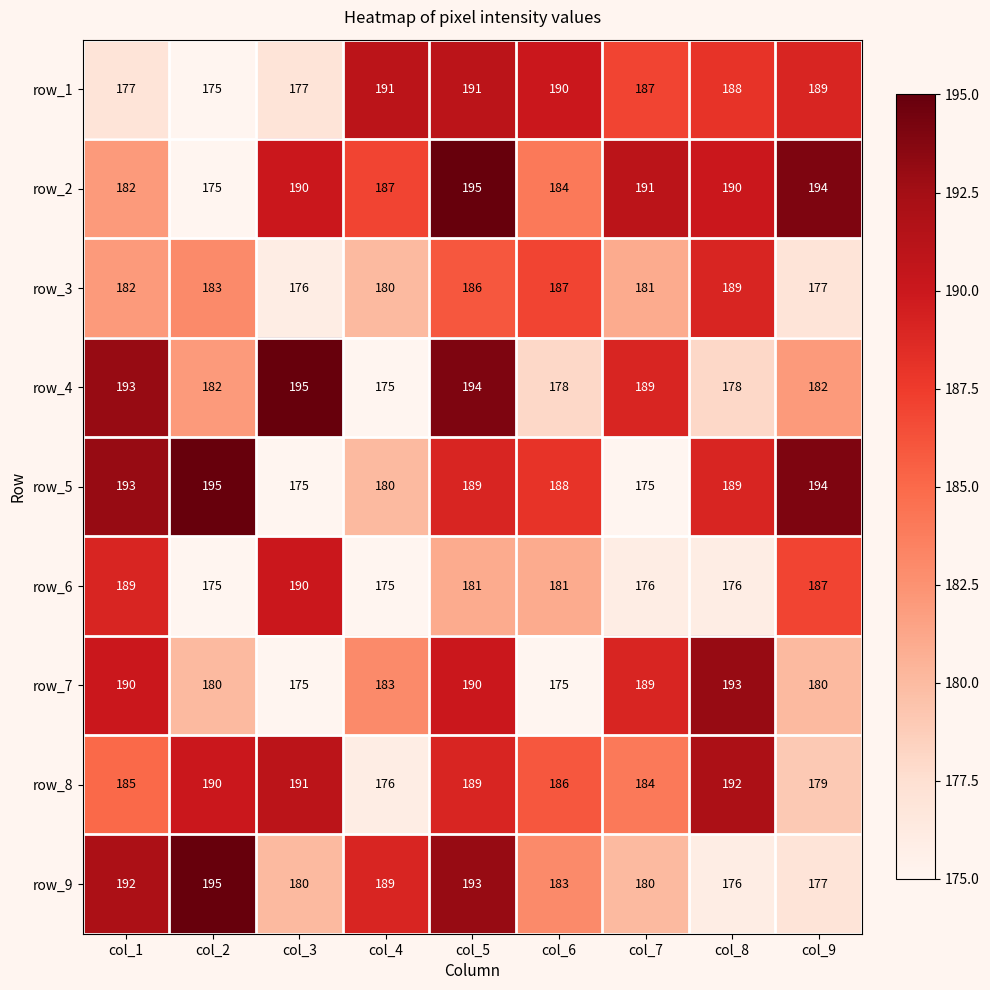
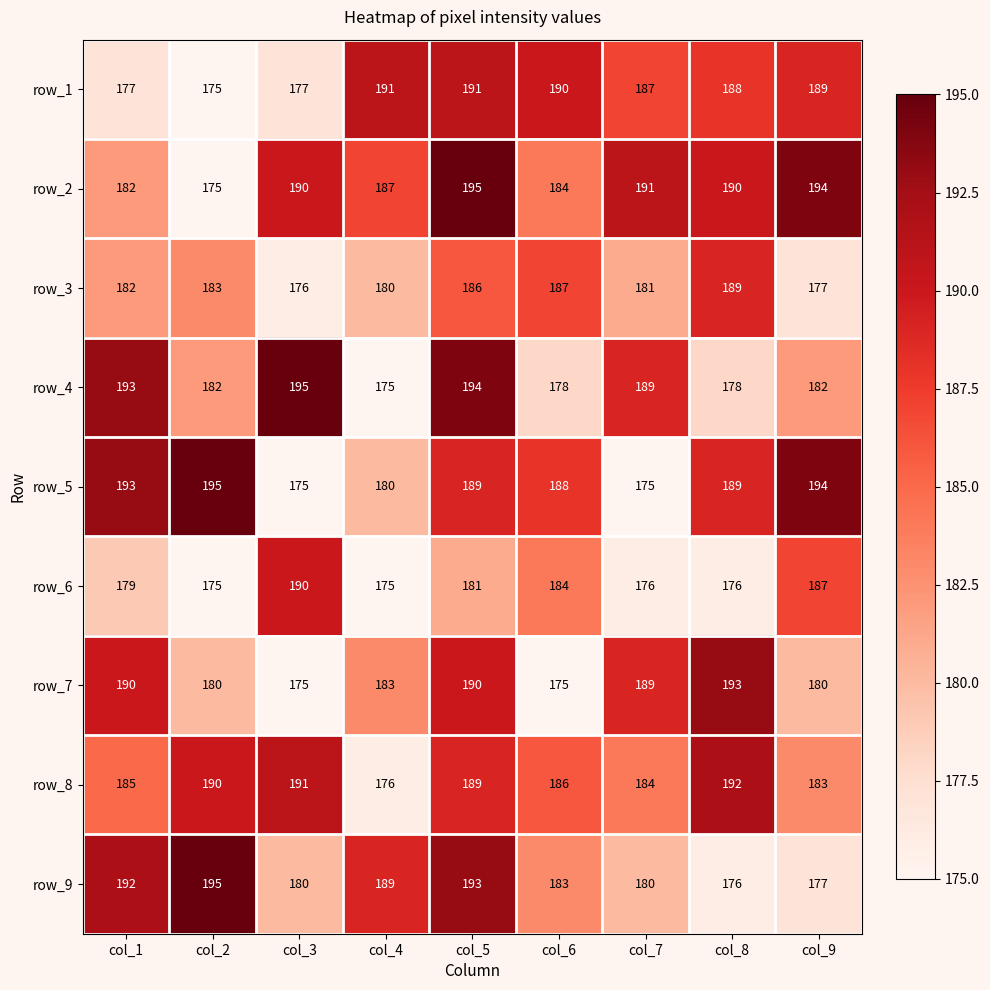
row_6, col_1: 189 -> 179
row_6, col_6: 181 -> 184
row_8, col_9: 179 -> 183
